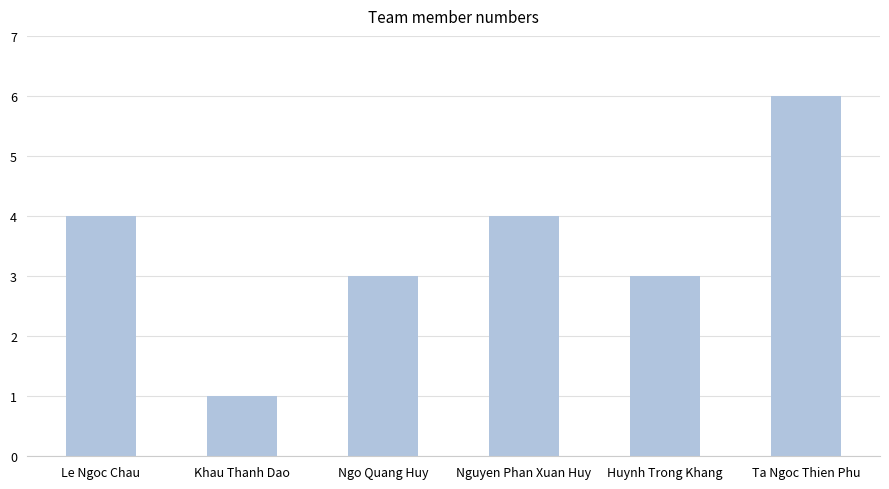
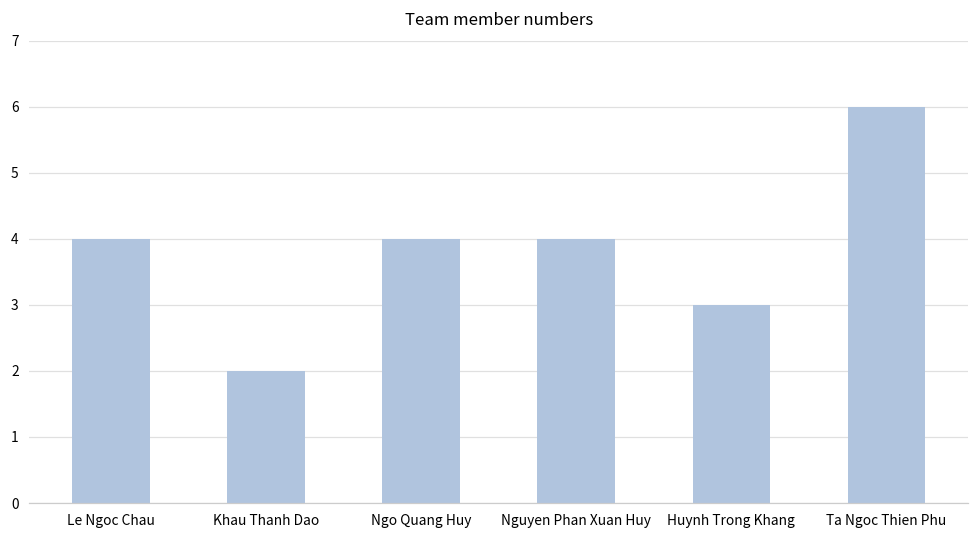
Khau Thanh Dao: 1 -> 2
Ngo Quang Huy: 3 -> 4
